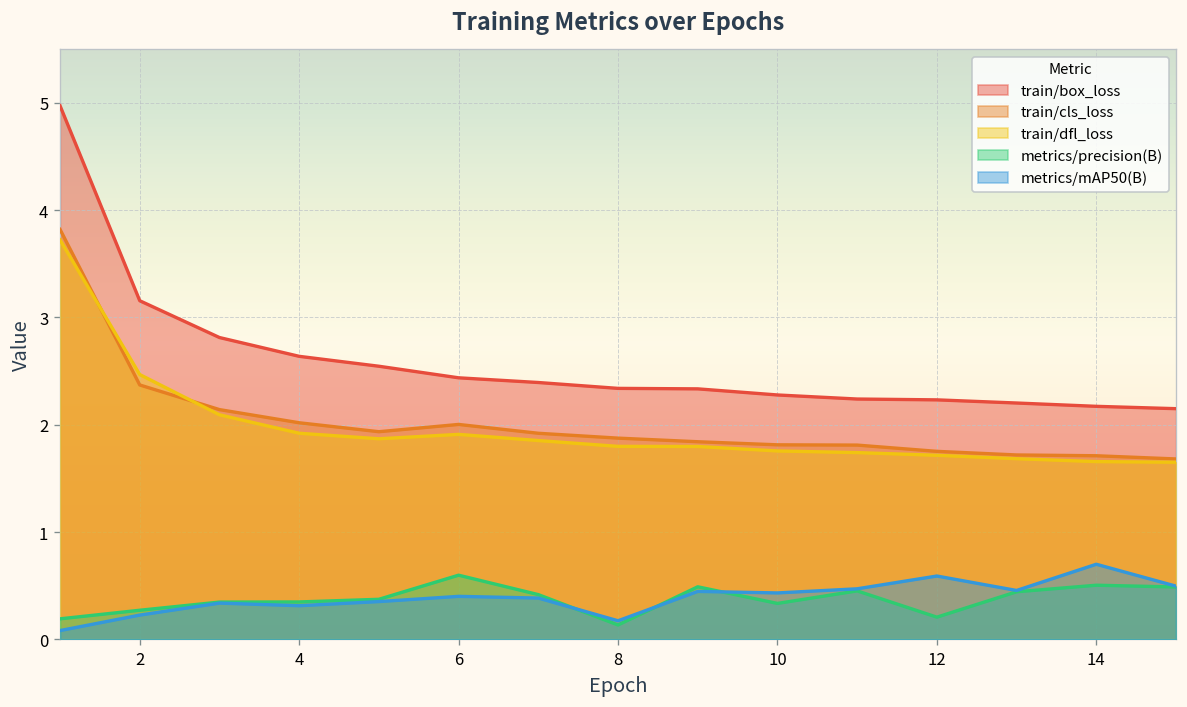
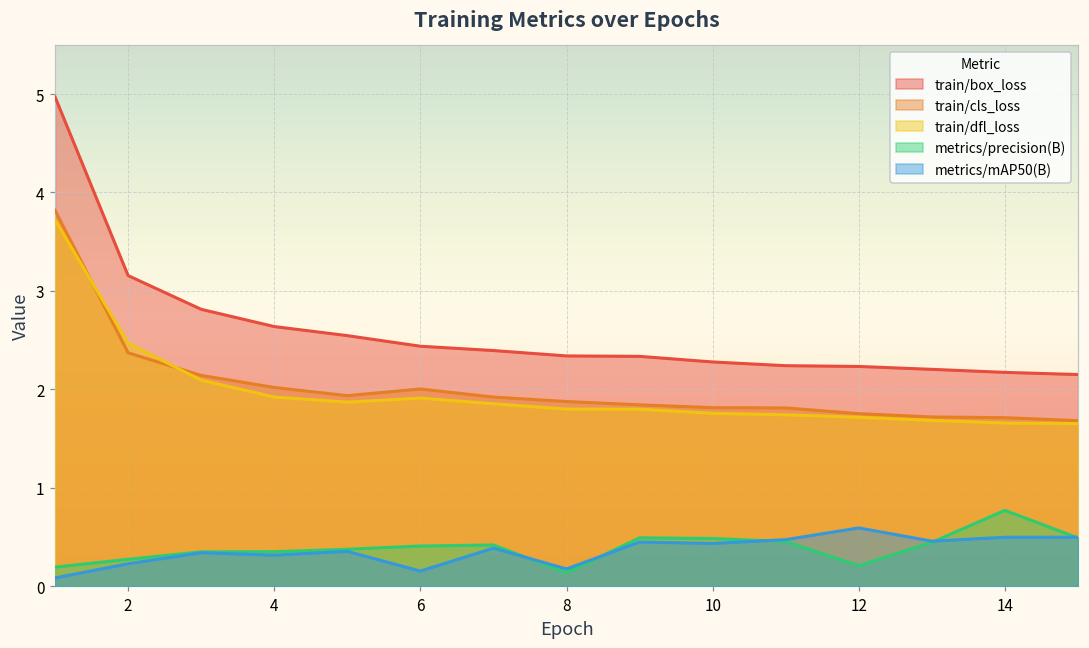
metrics/precision(B), 6: 0.6 -> 0.4
metrics/mAP50(B), 6: 0.4 -> 0.2
metrics/precision(B), 10: 0.3 -> 0.5
metrics/precision(B), 14: 0.5 -> 0.8
metrics/mAP50(B), 14: 0.7 -> 0.5
